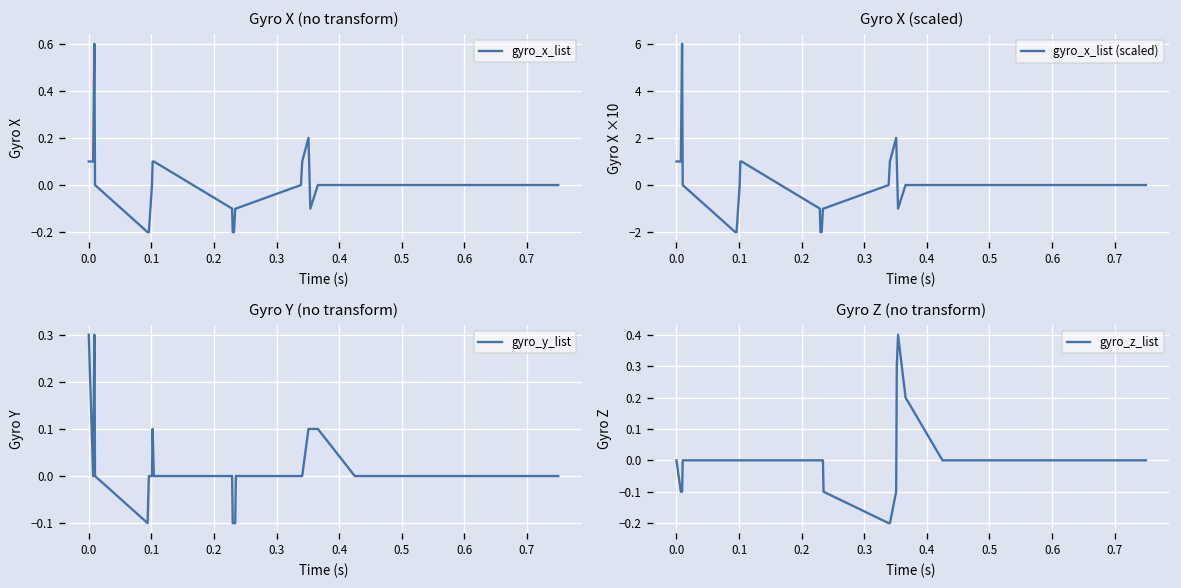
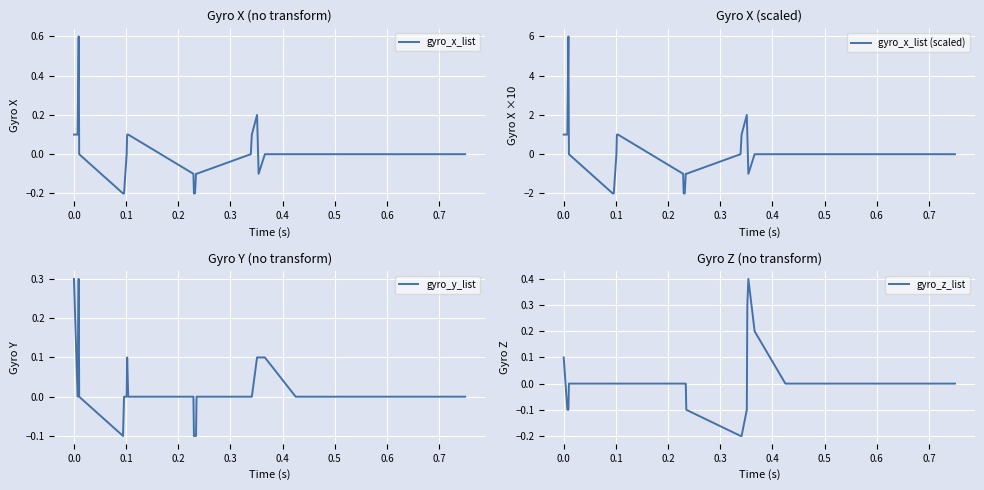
Gyro Z (no transform), 0.0: 0.0 -> 0.1
